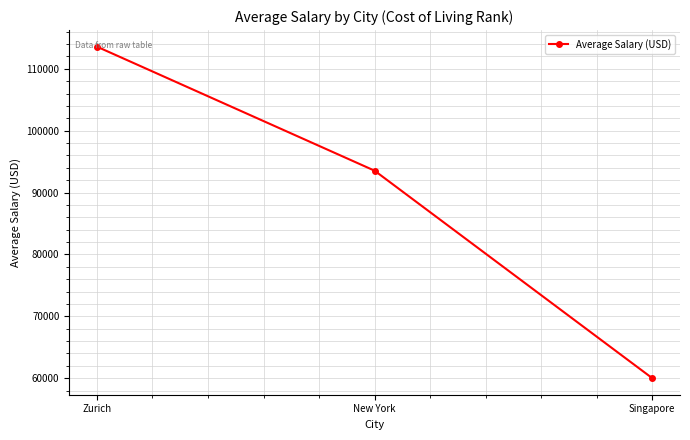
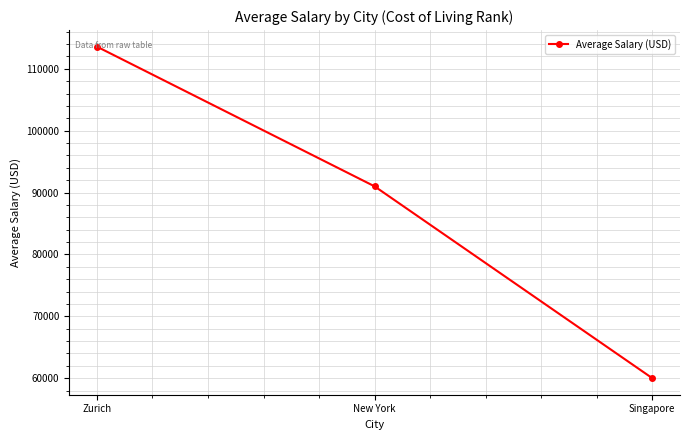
New York: 94000 -> 91000
